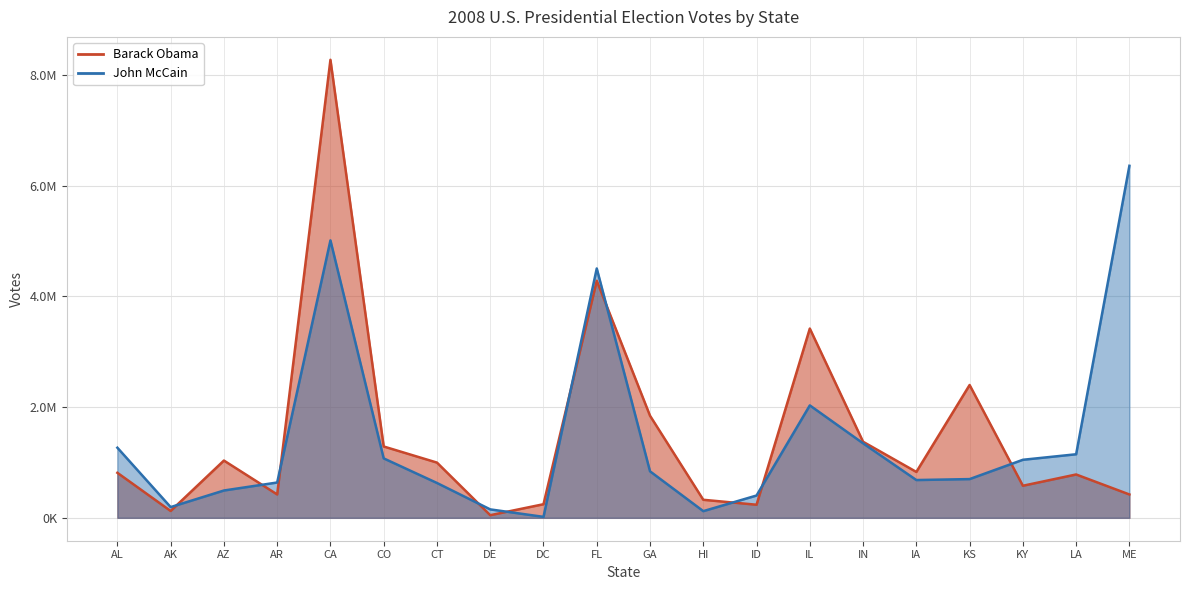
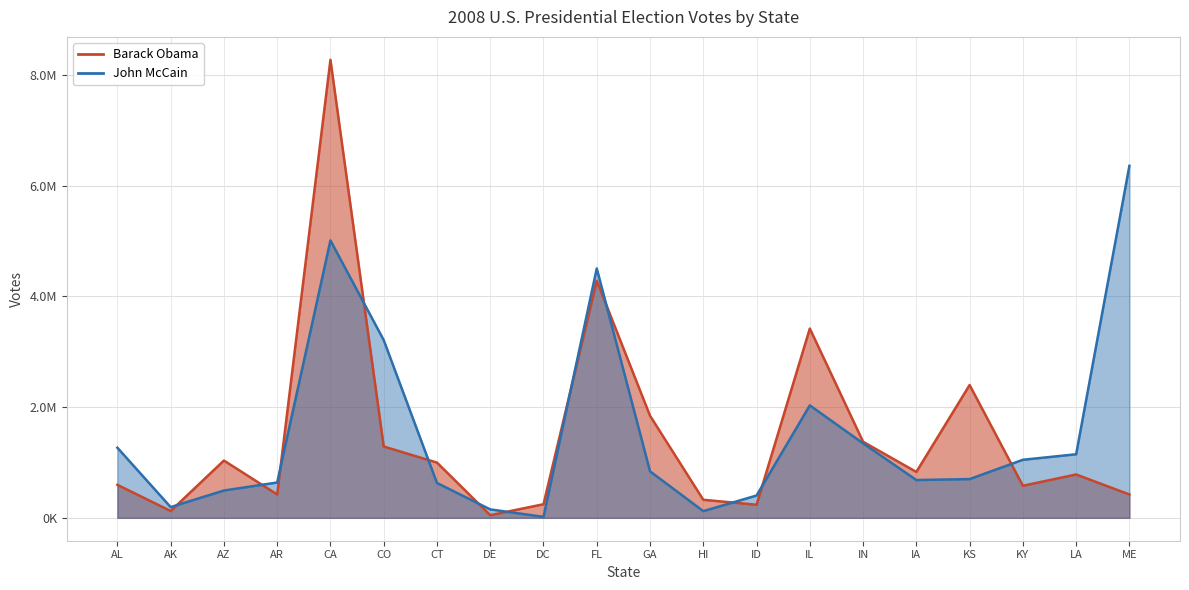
Barack Obama, AL: 800000 -> 600000
John McCain, CO: 1100000 -> 3200000
